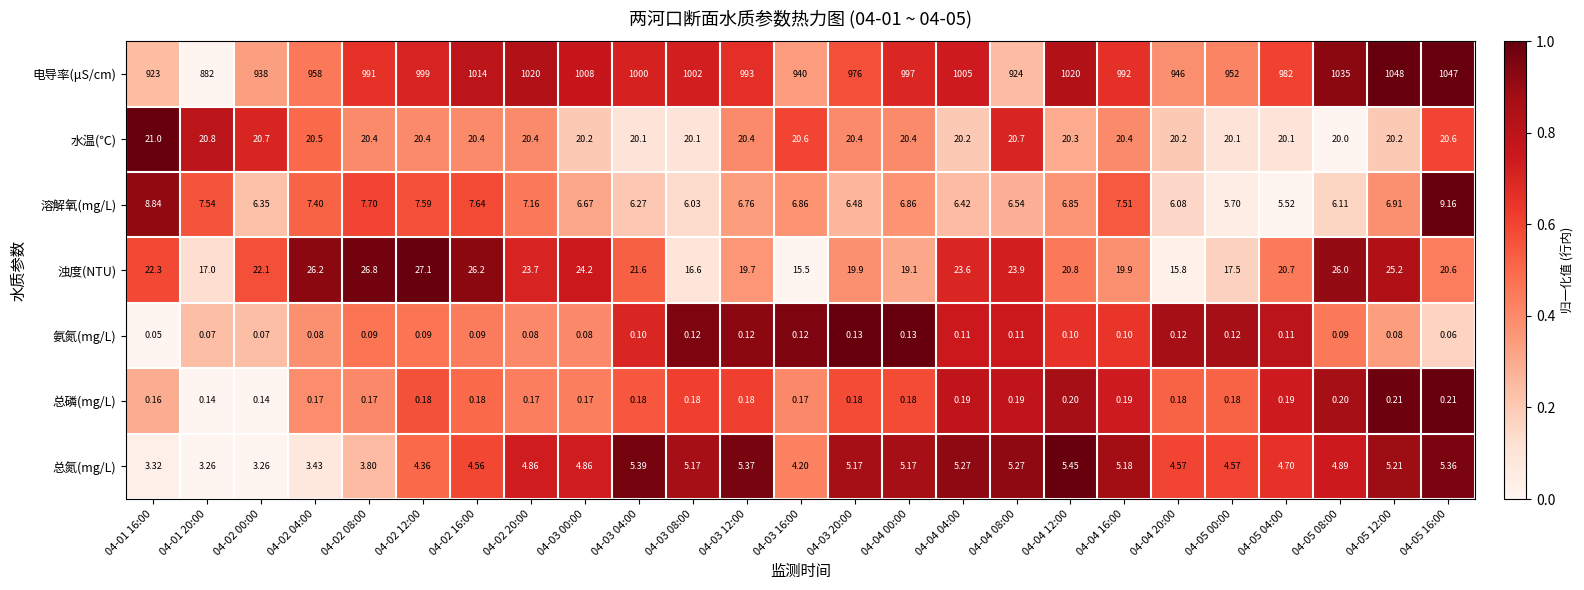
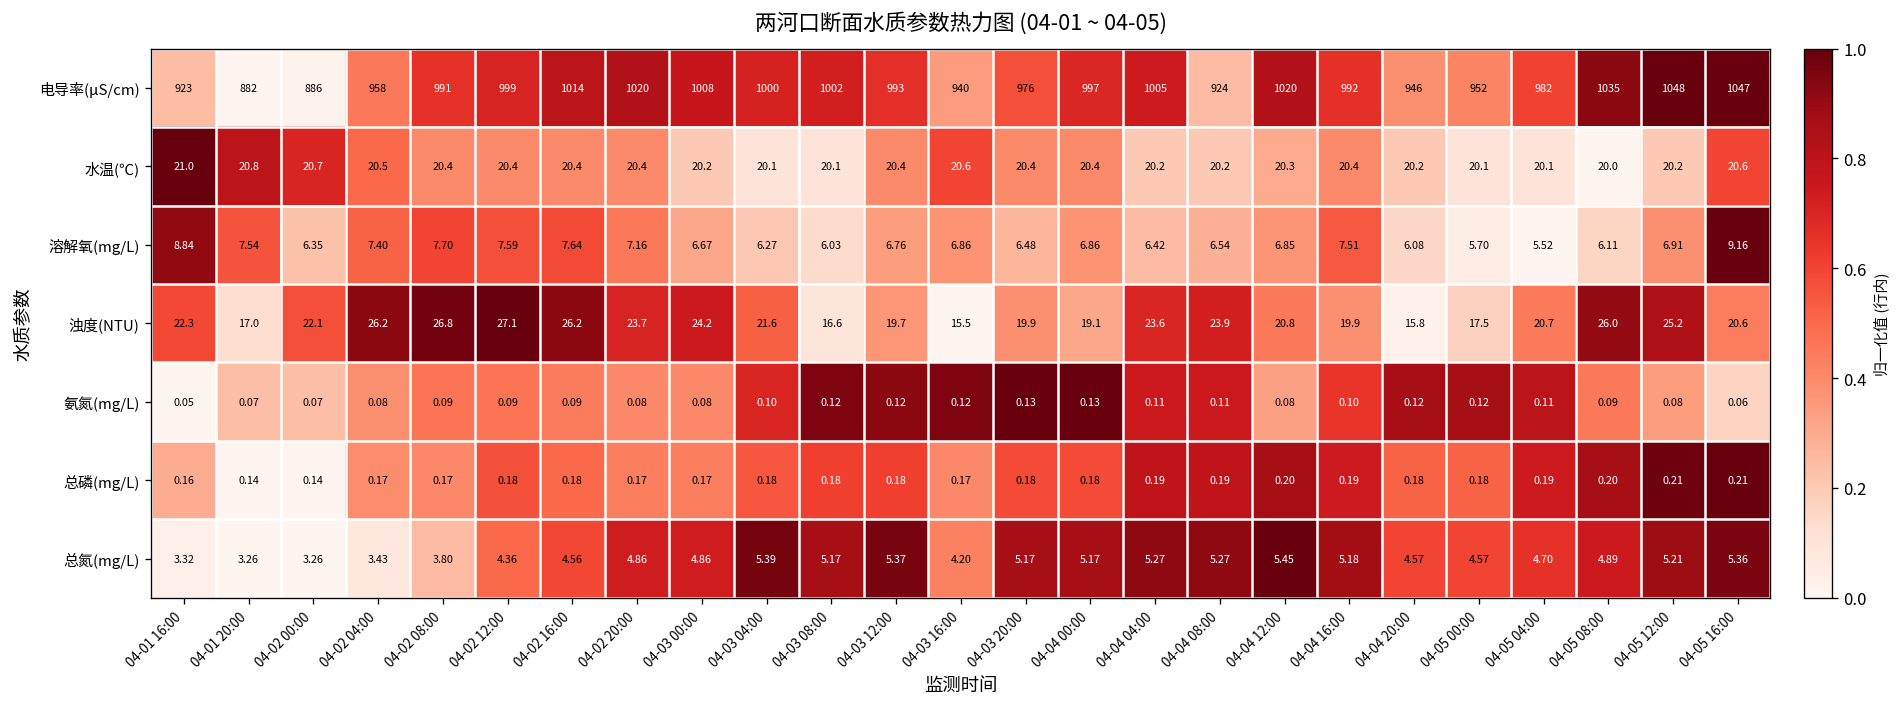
电导率(μS/cm), 04-02 00:00: 938 -> 886
水温(℃), 04-04 08:00: 20.7 -> 20.2
氨氮(mg/L), 04-04 12:00: 0.10 -> 0.08
